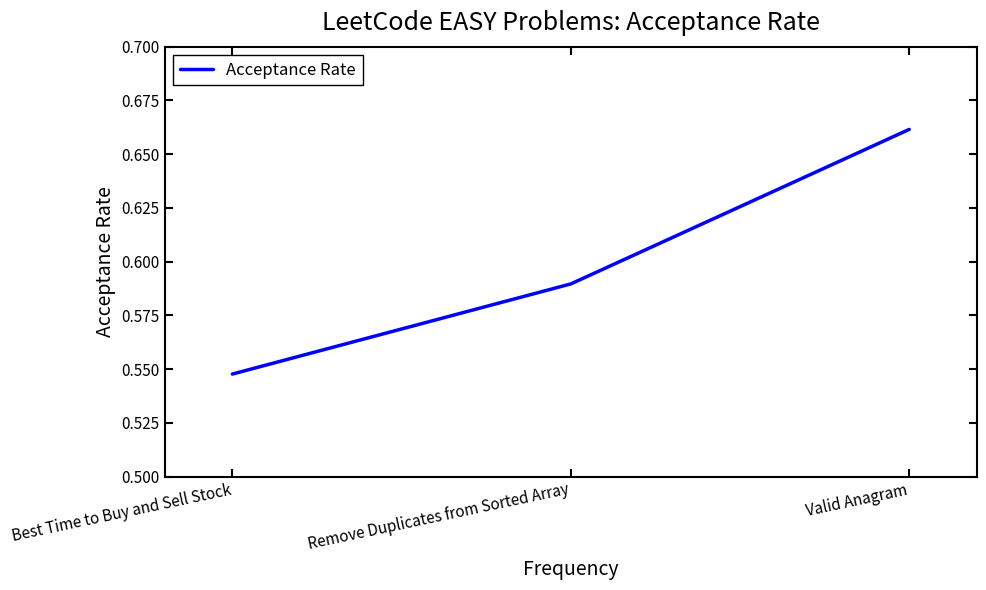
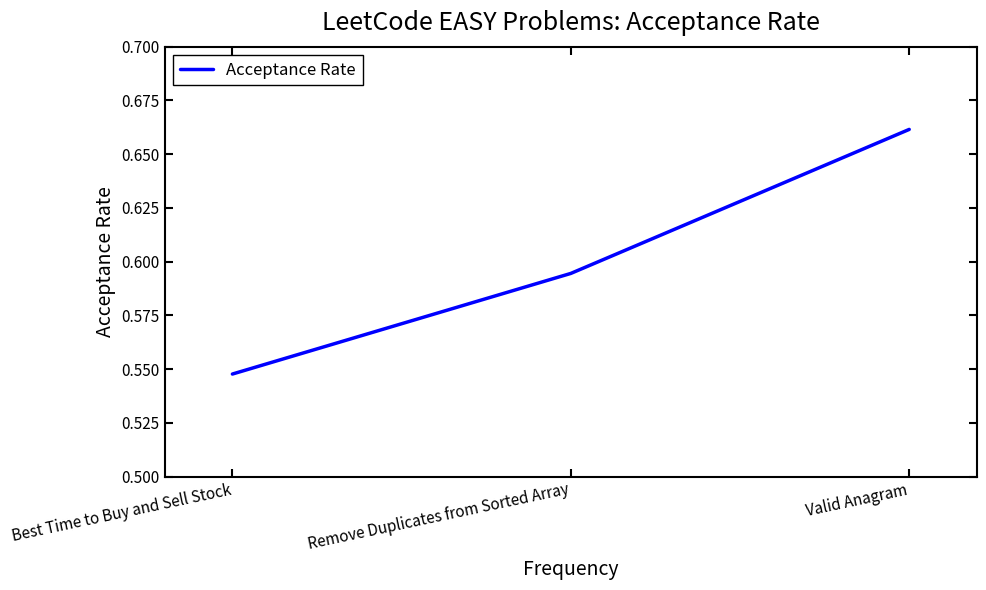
Remove Duplicates from Sorted Array: 0.590 -> 0.595
